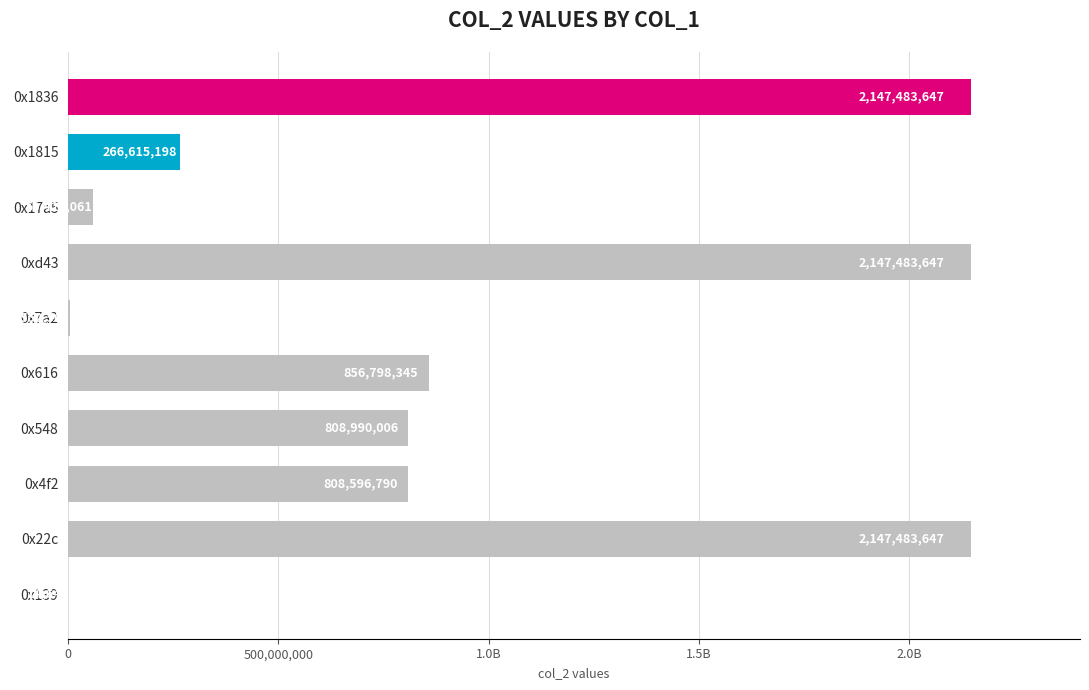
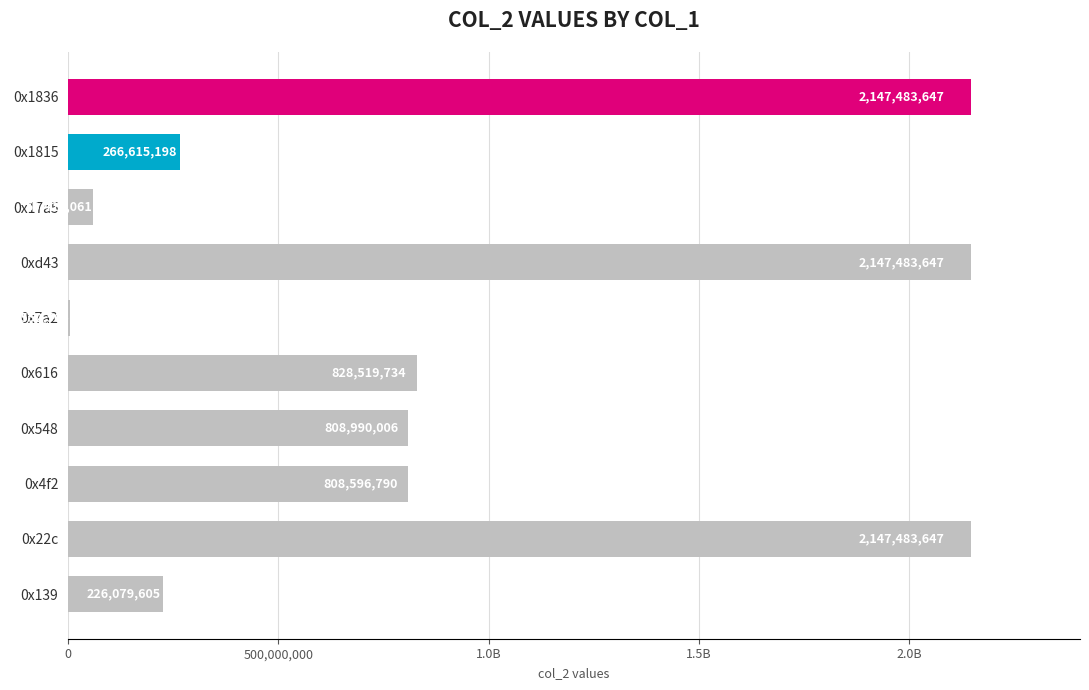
0x616: 856,798,345 -> 828,519,734
0x139: 0 -> 230,000,000
